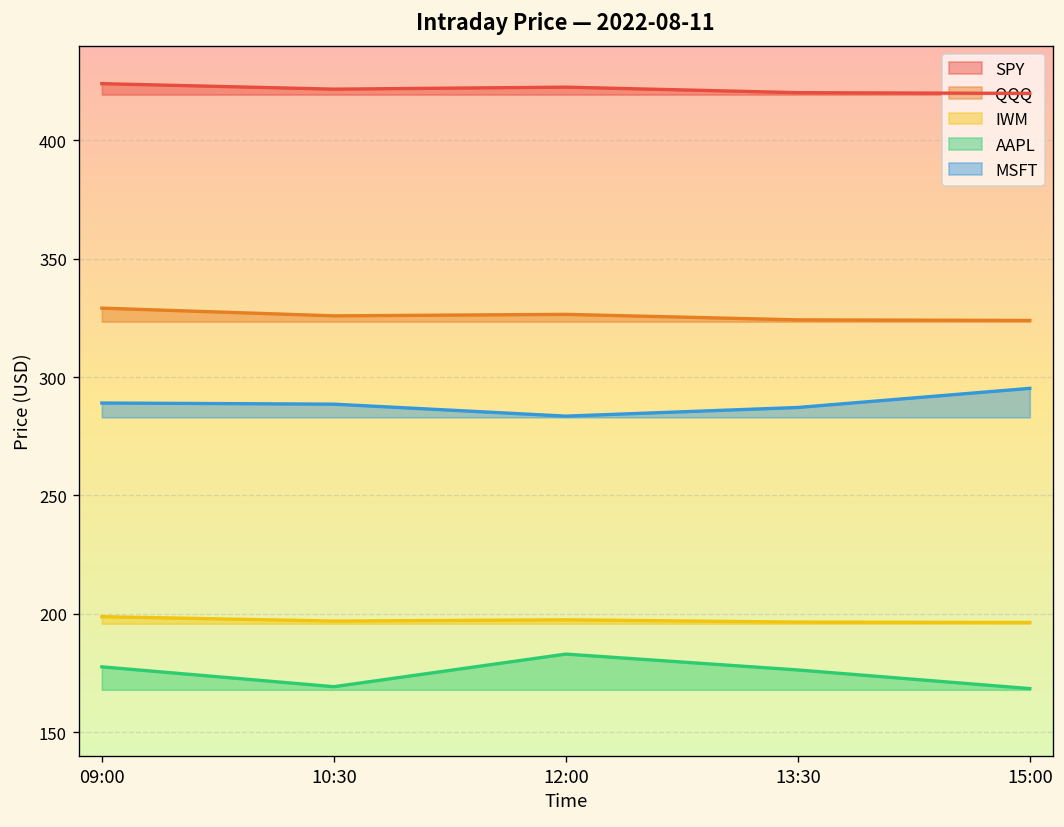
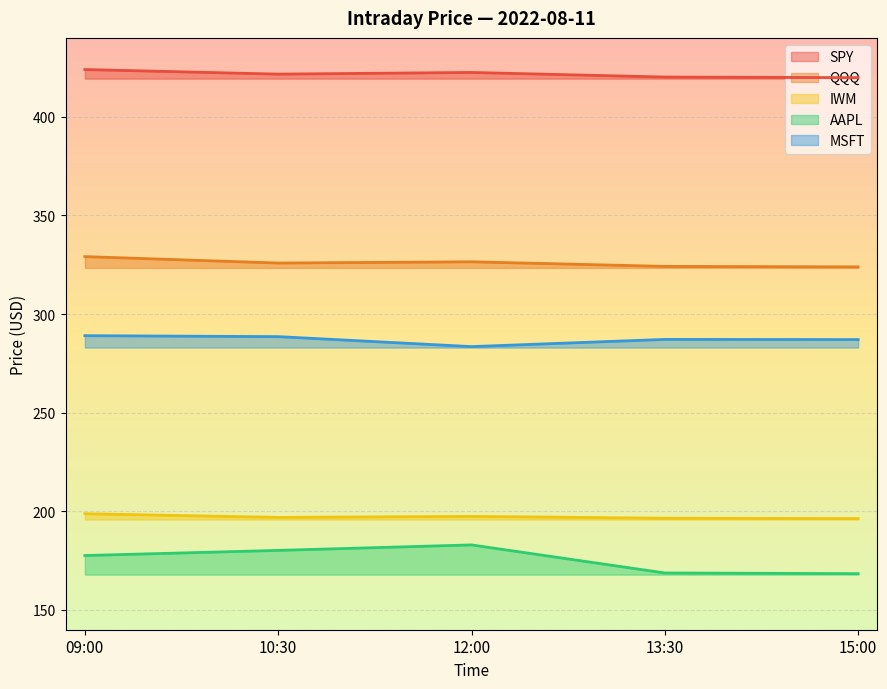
AAPL, 10:30: 169 -> 180
AAPL, 13:30: 176 -> 169
MSFT, 15:00: 295 -> 287
